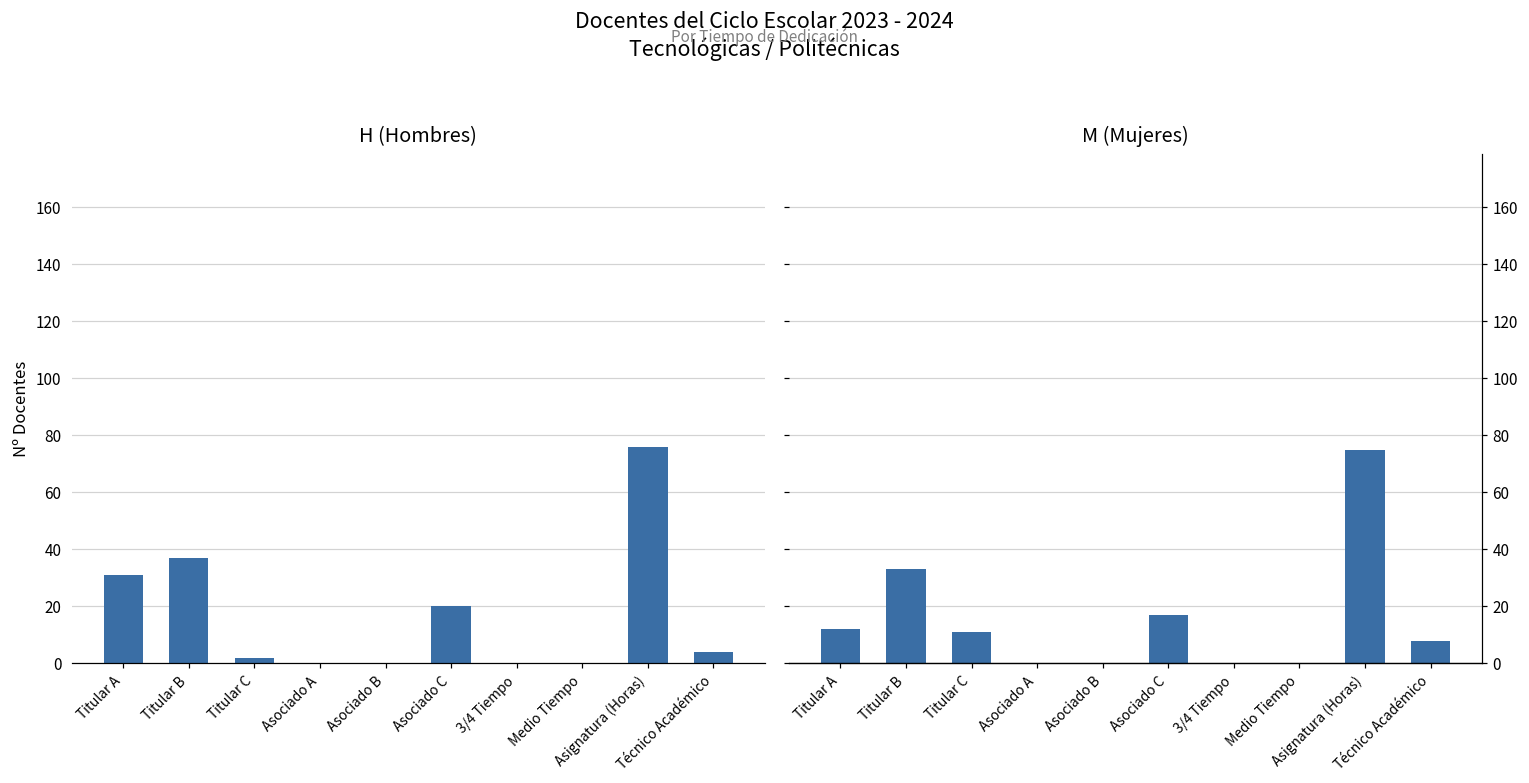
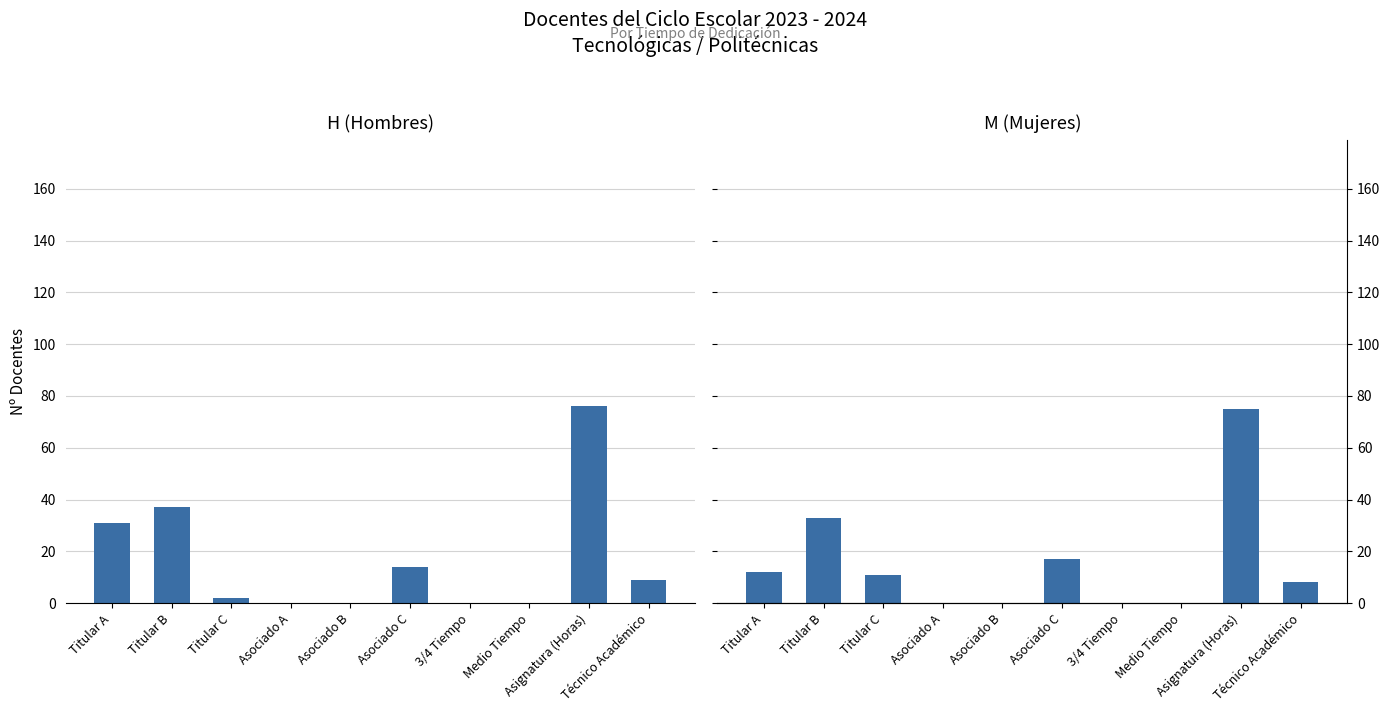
H (Hombres), Asociado C: 20 -> 14
H (Hombres), Técnico Académico: 4 -> 9
